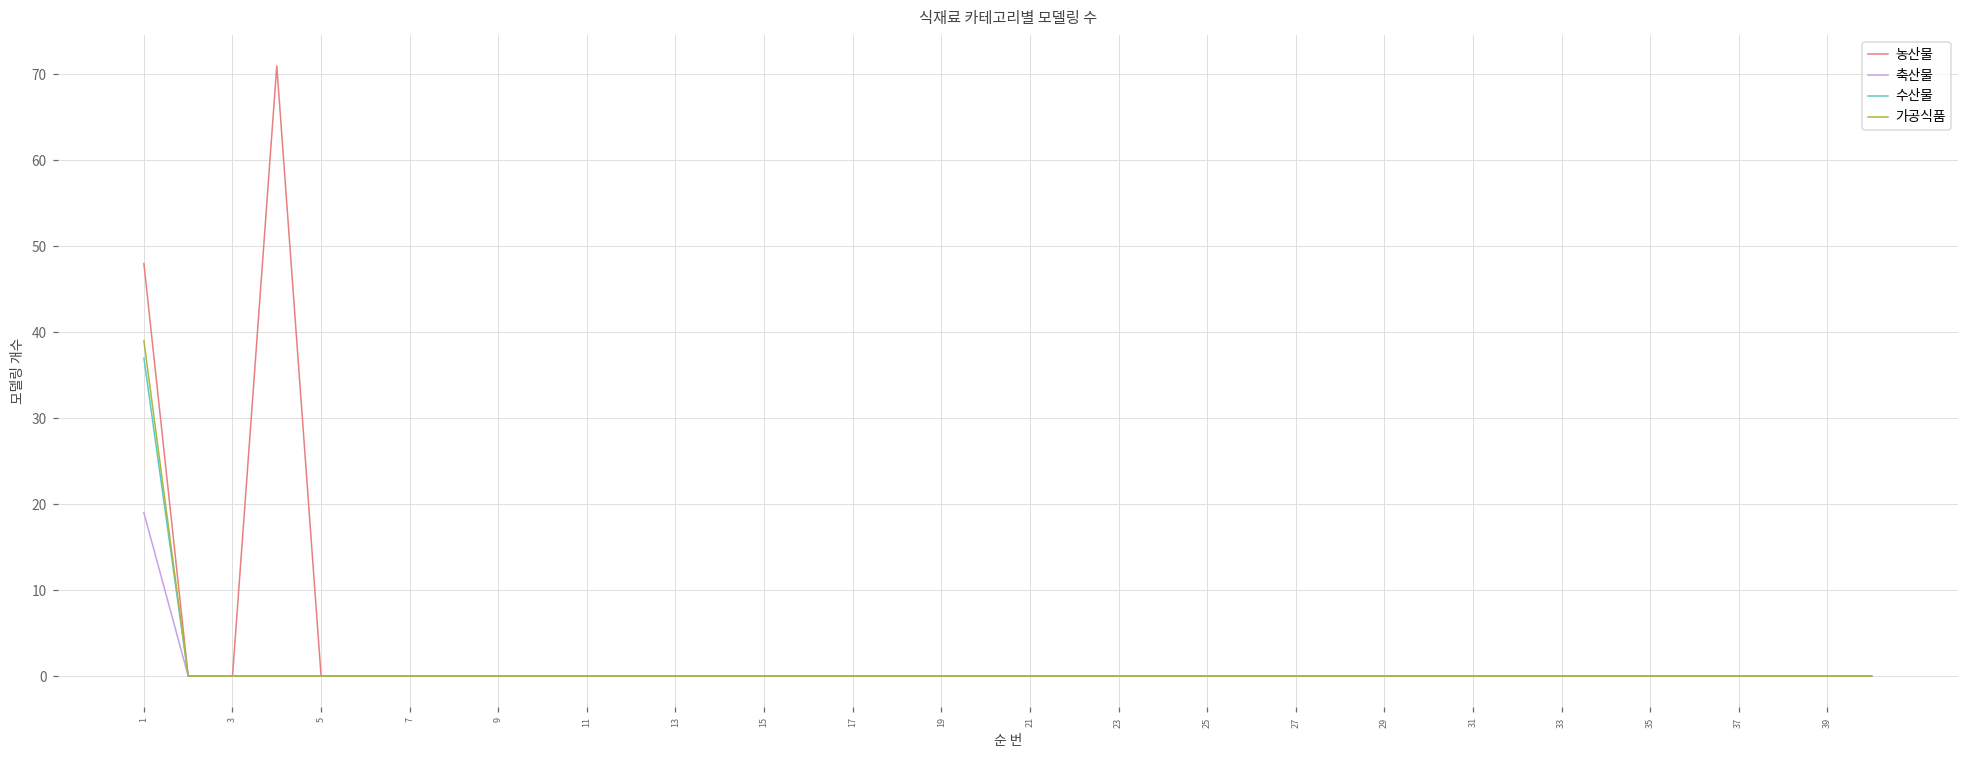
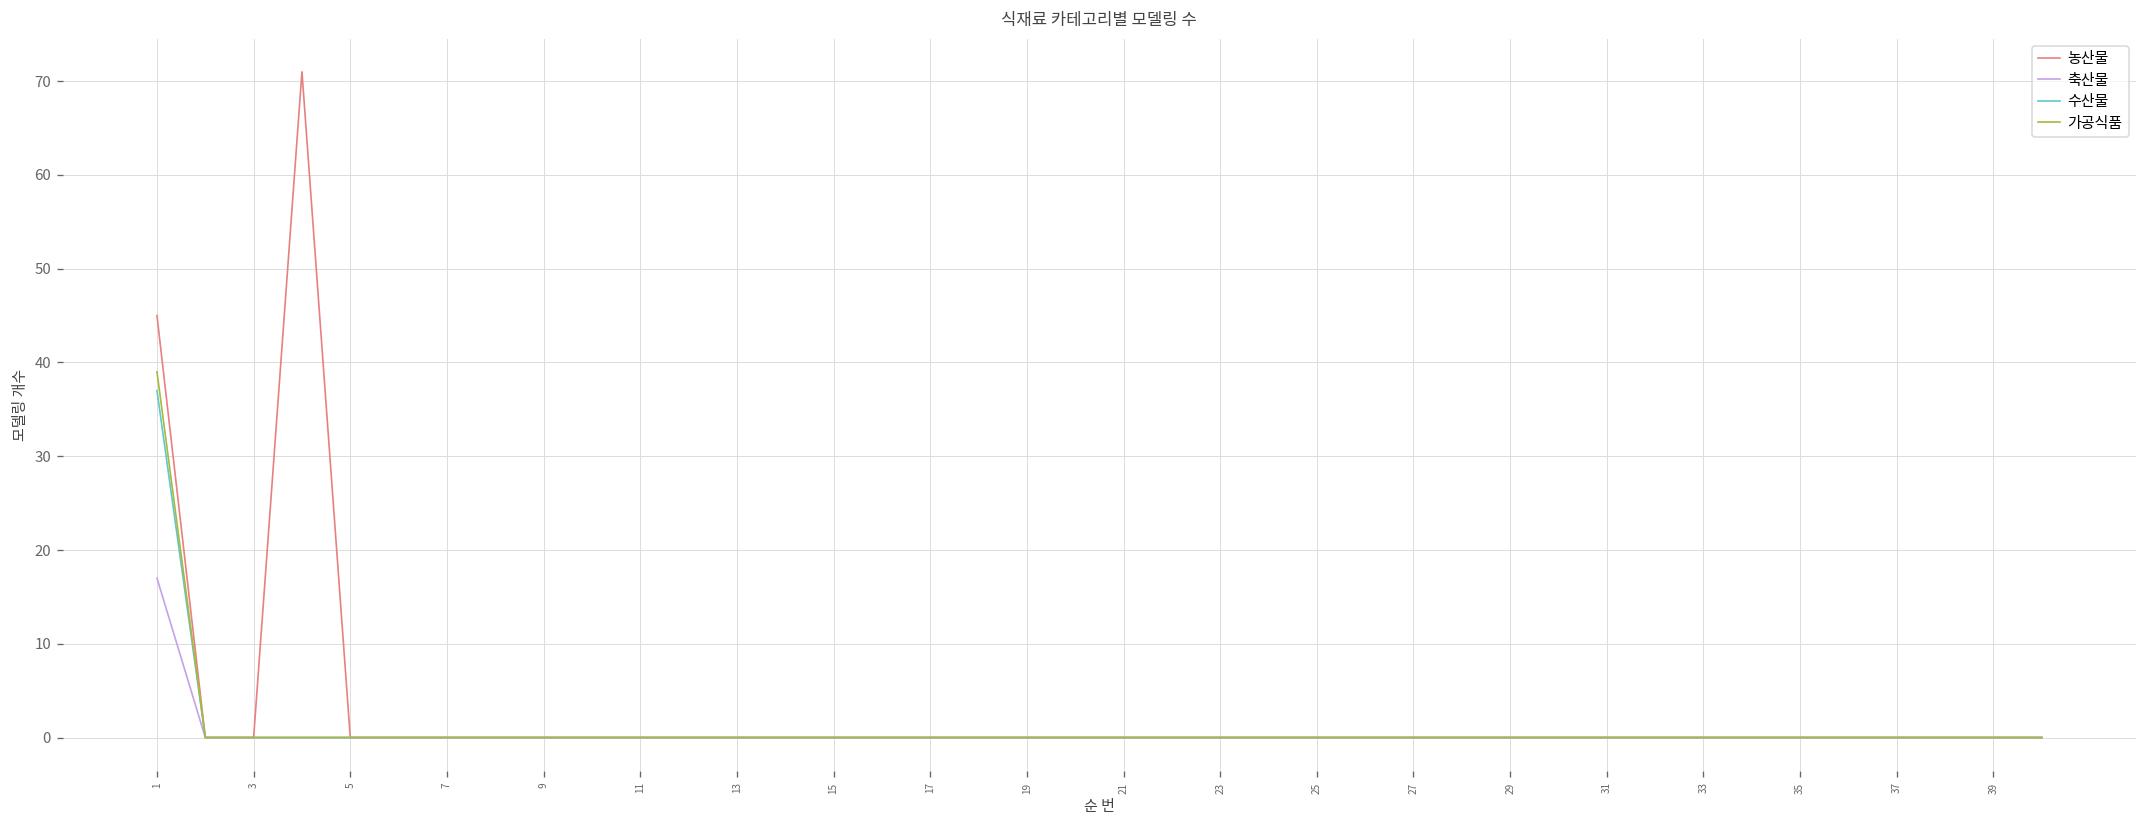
농산물, 1: 48 -> 45
축산물, 1: 19 -> 17
